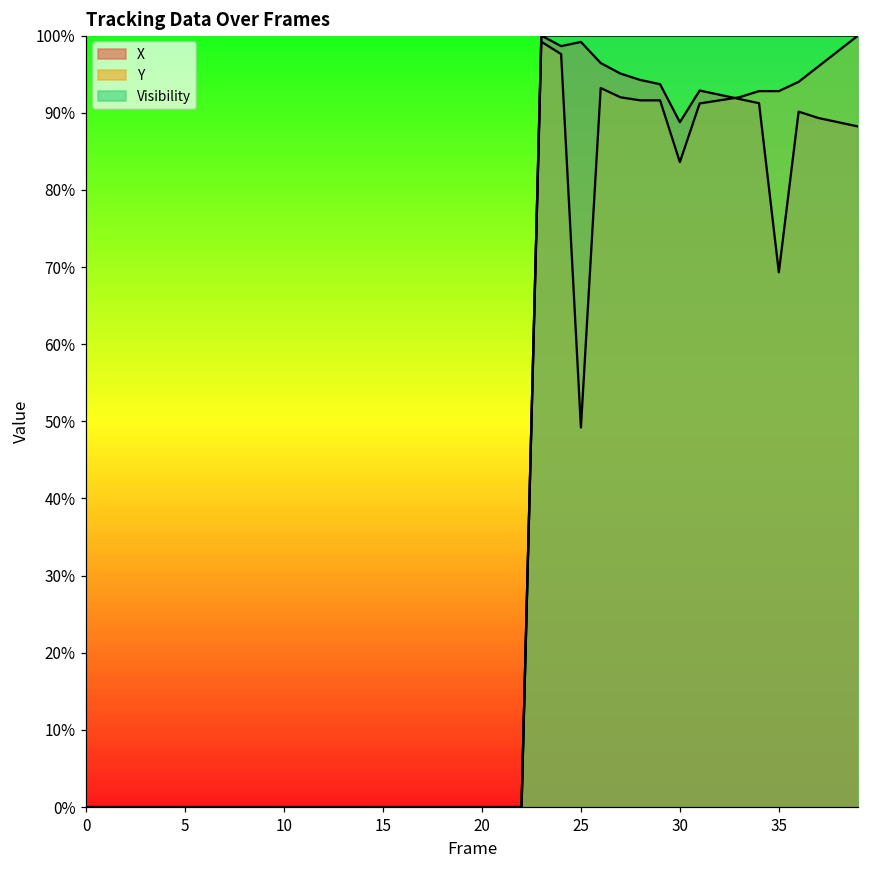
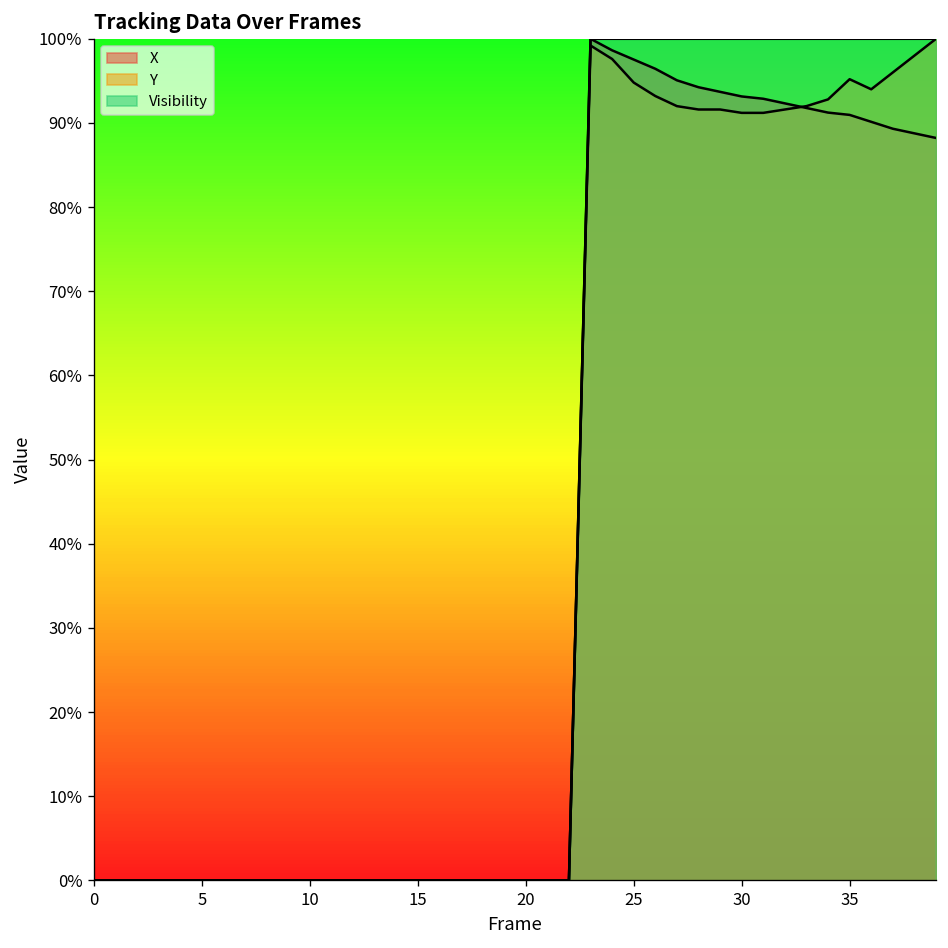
X, 25: 99% -> 98%
Y, 25: 49% -> 95%
X, 30: 89% -> 93%
Y, 30: 84% -> 91%
X, 35: 69% -> 91%
Y, 35: 93% -> 95%
